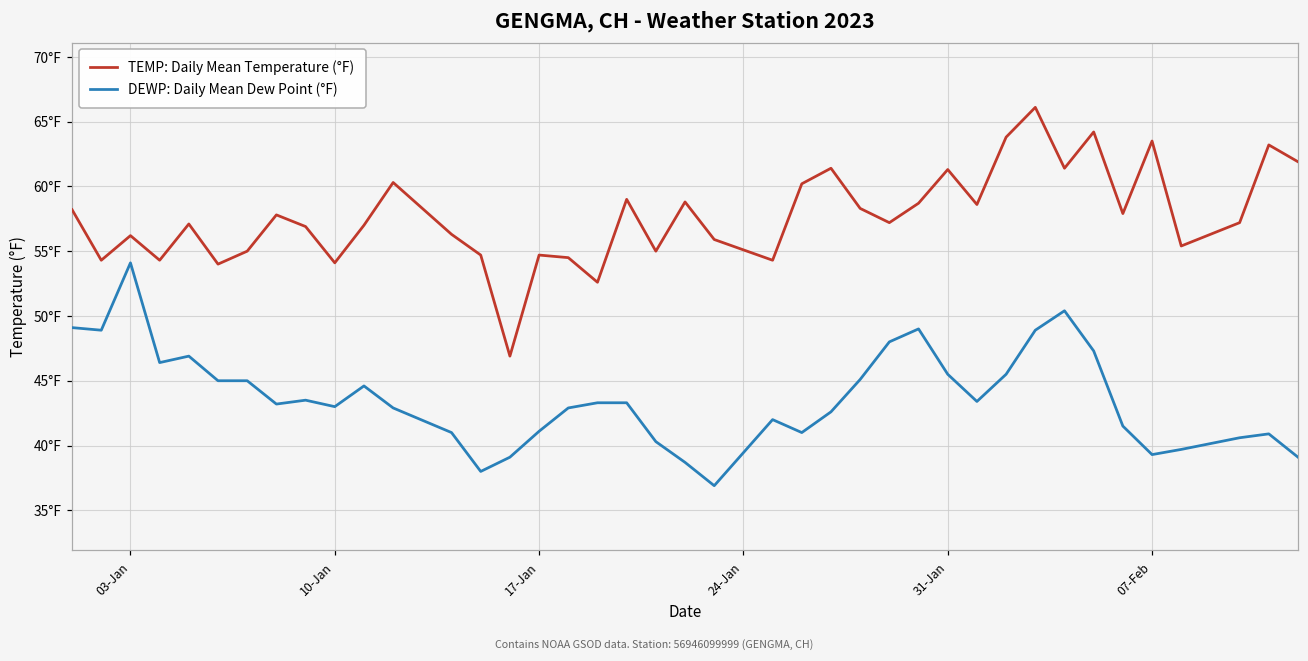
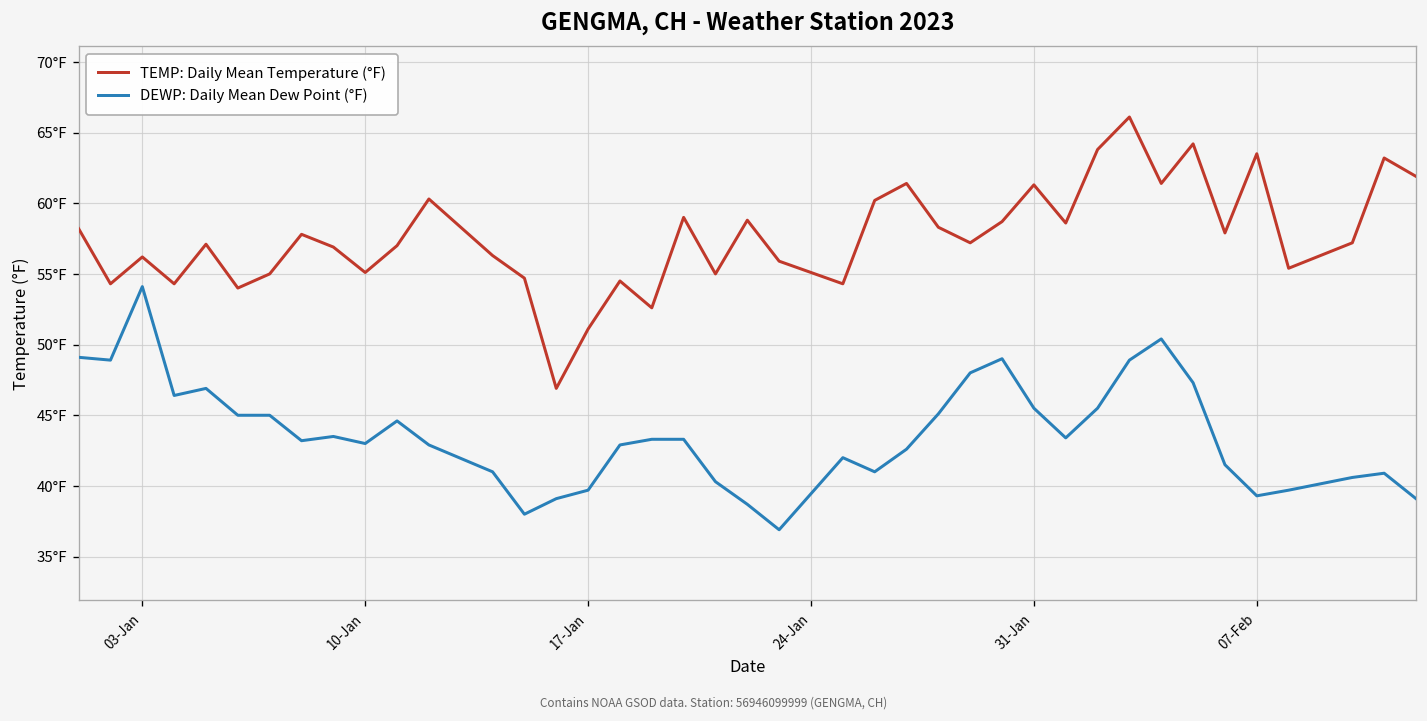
TEMP: Daily Mean Temperature (°F), 10-Jan: 54.1°F -> 55.1°F
TEMP: Daily Mean Temperature (°F), 17-Jan: 54.7°F -> 51.1°F
DEWP: Daily Mean Dew Point (°F), 17-Jan: 41.1°F -> 39.7°F
